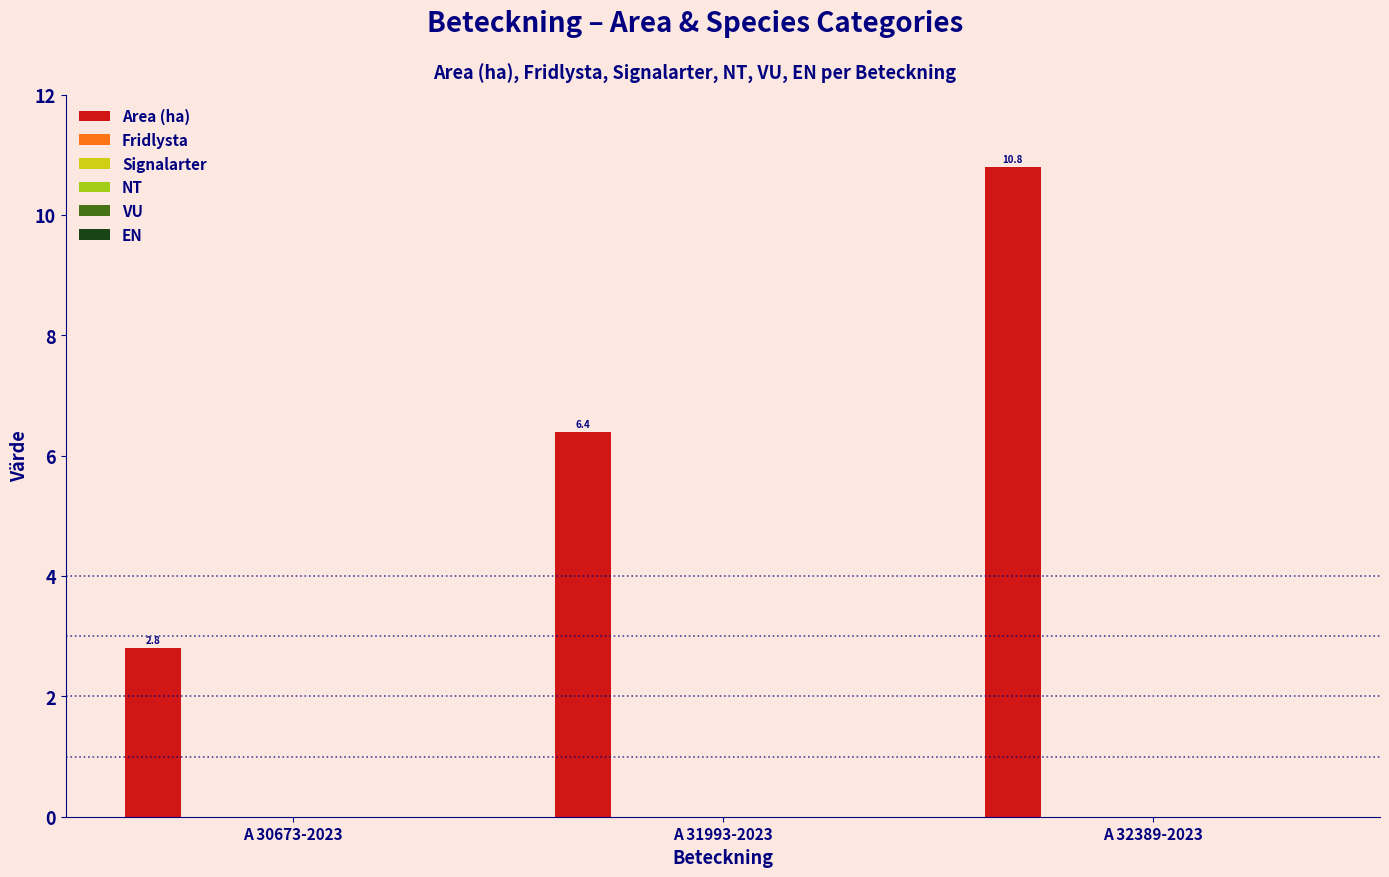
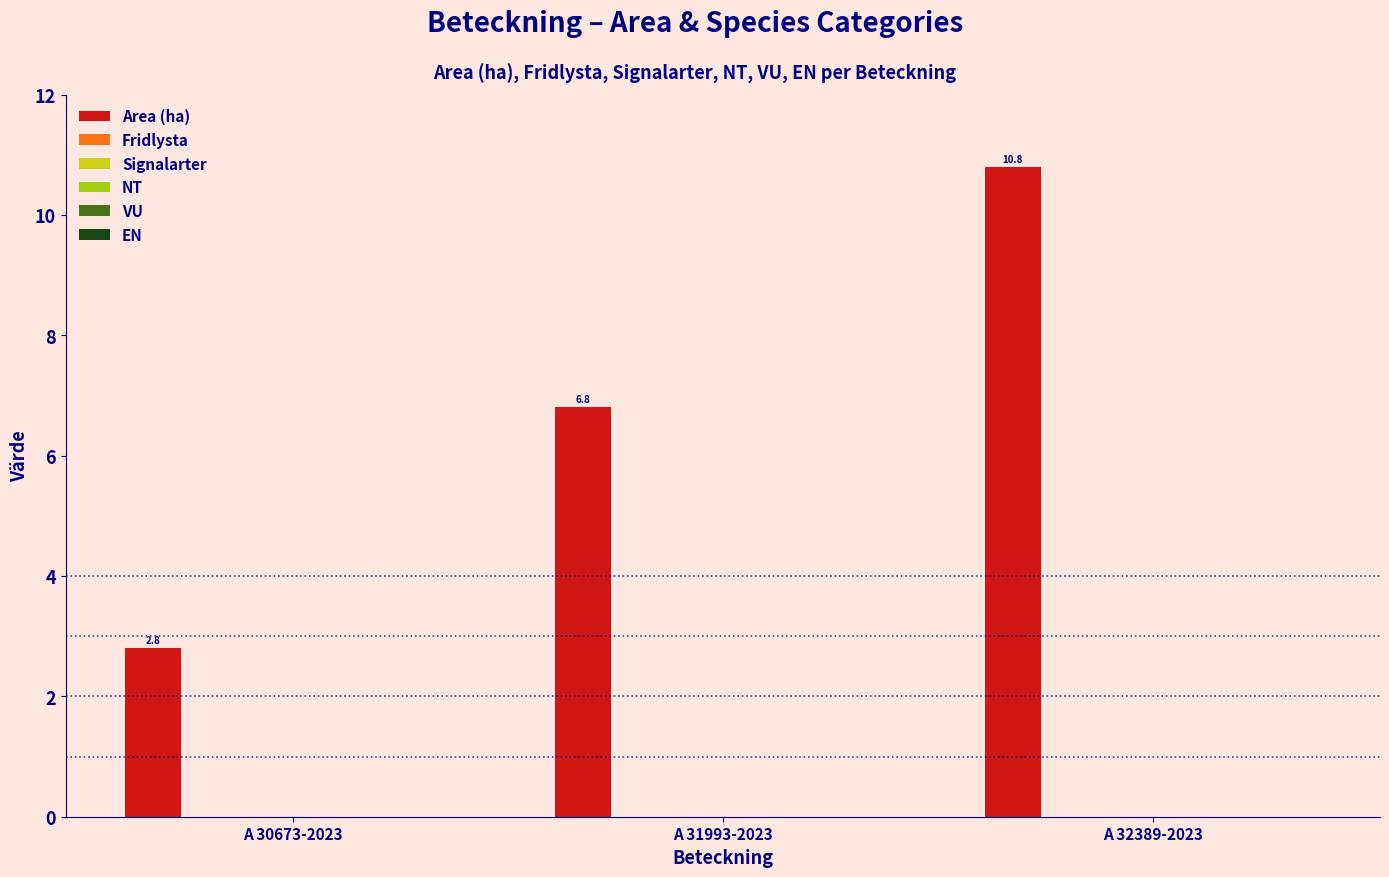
Area (ha), A 31993-2023: 6.4 -> 6.8
